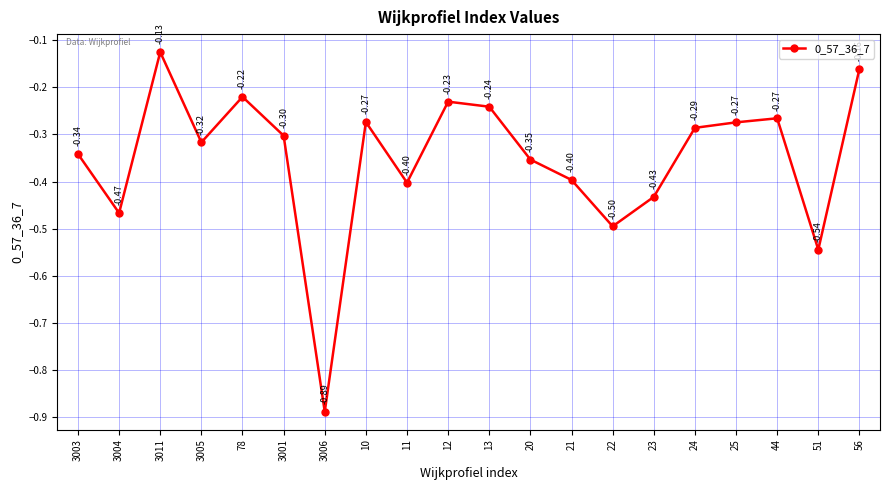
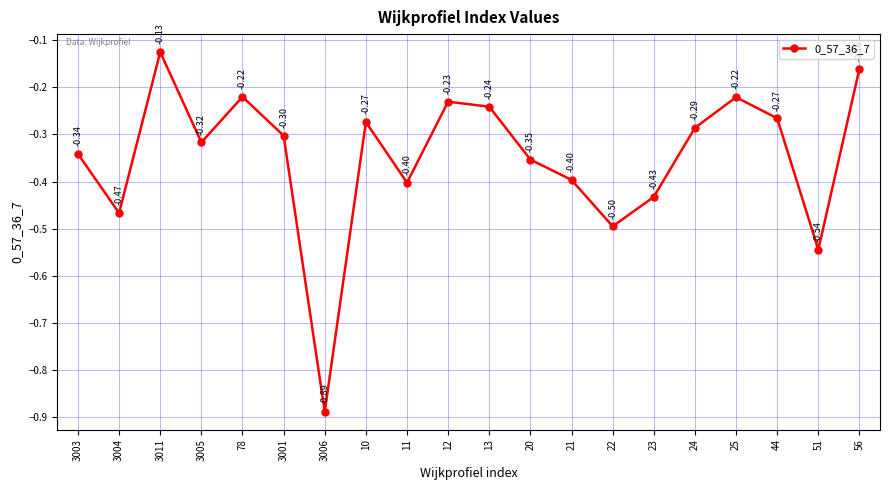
25: -0.27 -> -0.22
